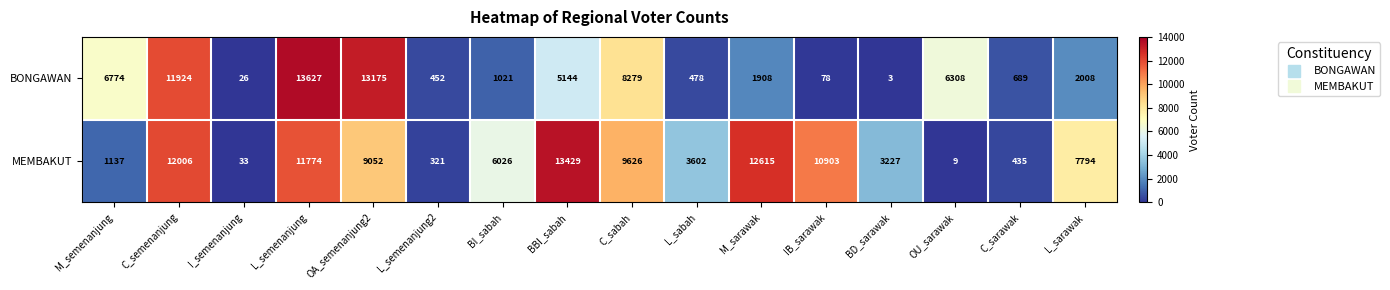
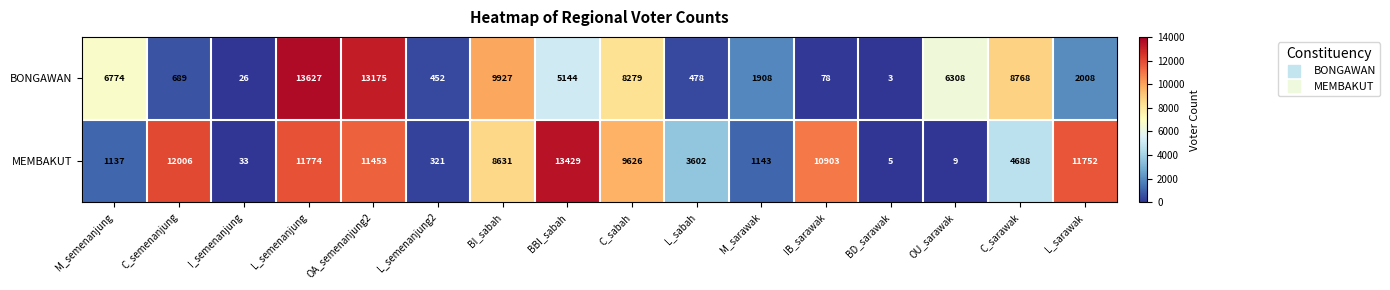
BONGAWAN, C_semenanjung: 11924 -> 689
BONGAWAN, BI_sabah: 1021 -> 9927
BONGAWAN, C_sarawak: 689 -> 8768
MEMBAKUT, OA_semenanjung2: 9052 -> 11453
MEMBAKUT, BI_sabah: 6026 -> 8631
MEMBAKUT, M_sarawak: 12615 -> 1143
MEMBAKUT, BD_sarawak: 3227 -> 5
MEMBAKUT, C_sarawak: 435 -> 4688
MEMBAKUT, L_sarawak: 7794 -> 11752
